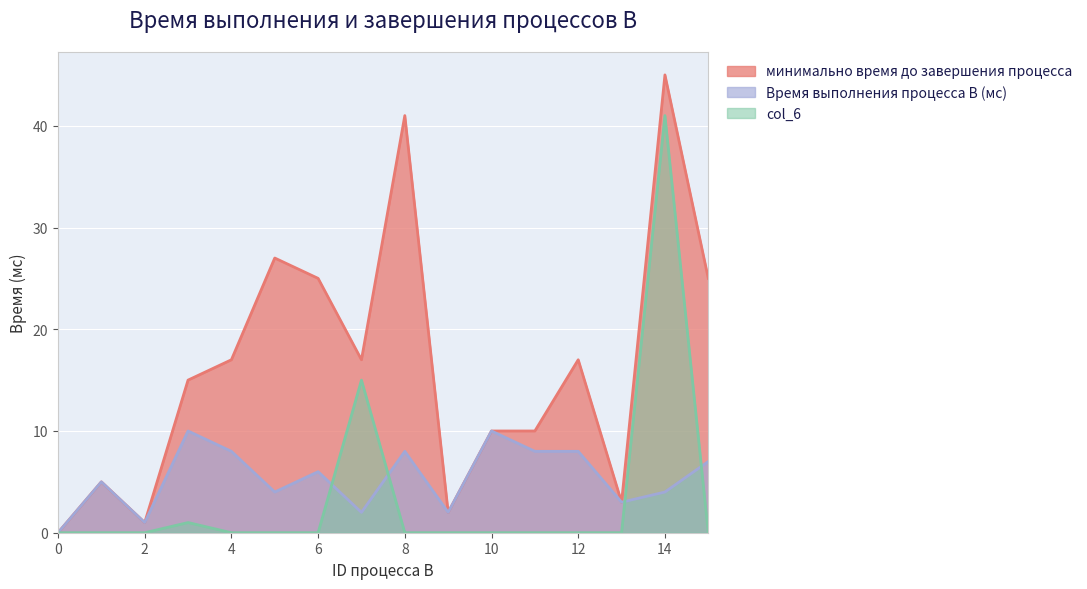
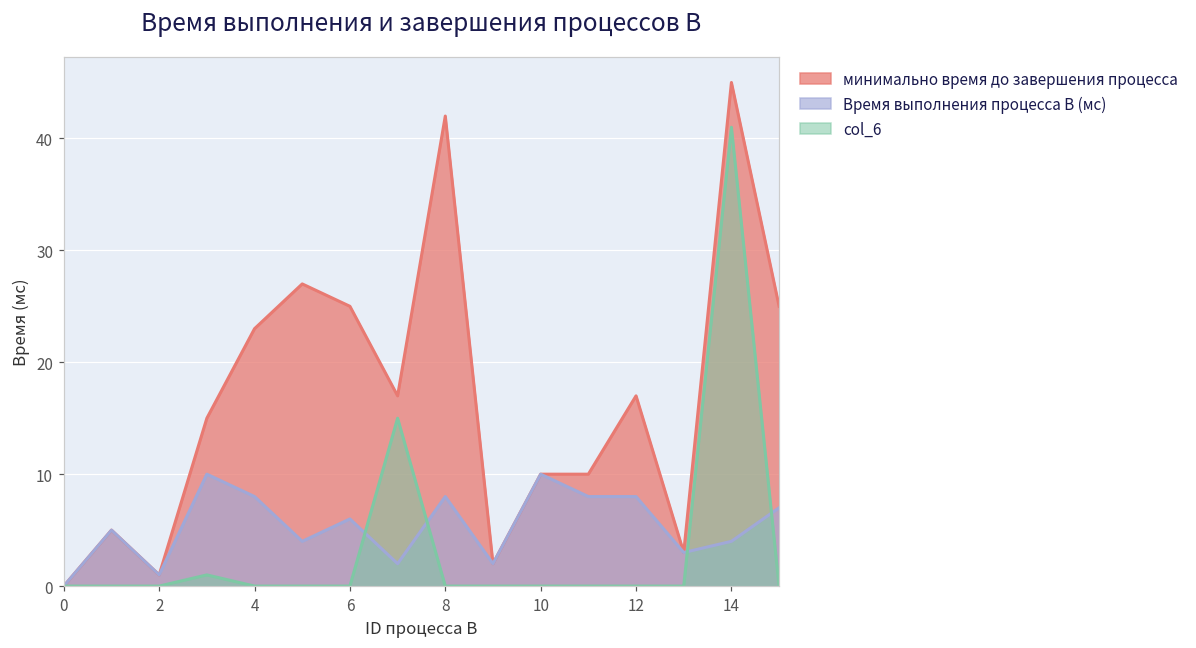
минимально время до завершения процесса, 4: 17 -> 23
минимально время до завершения процесса, 8: 41 -> 42
